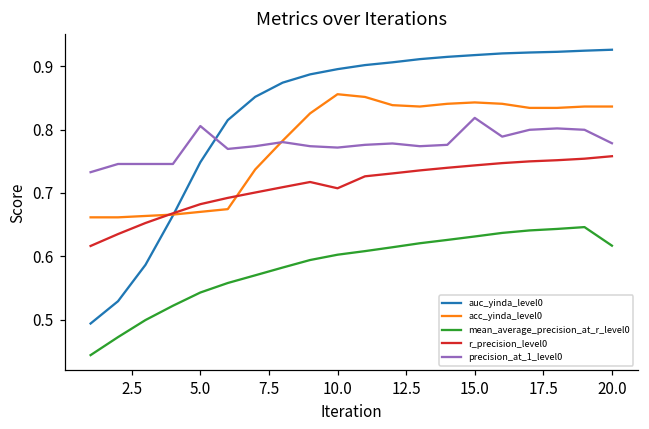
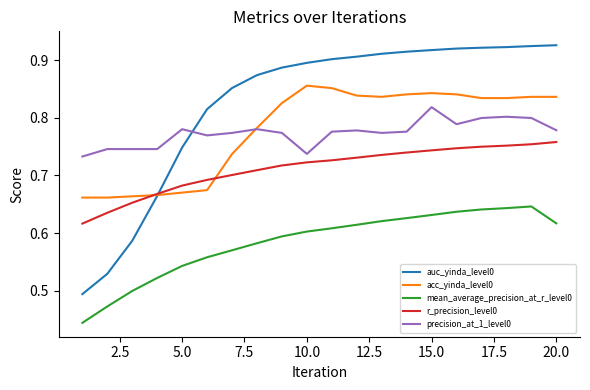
precision_at_1_level0, 5.0: 0.81 -> 0.78
r_precision_level0, 10.0: 0.71 -> 0.72
precision_at_1_level0, 10.0: 0.77 -> 0.74
